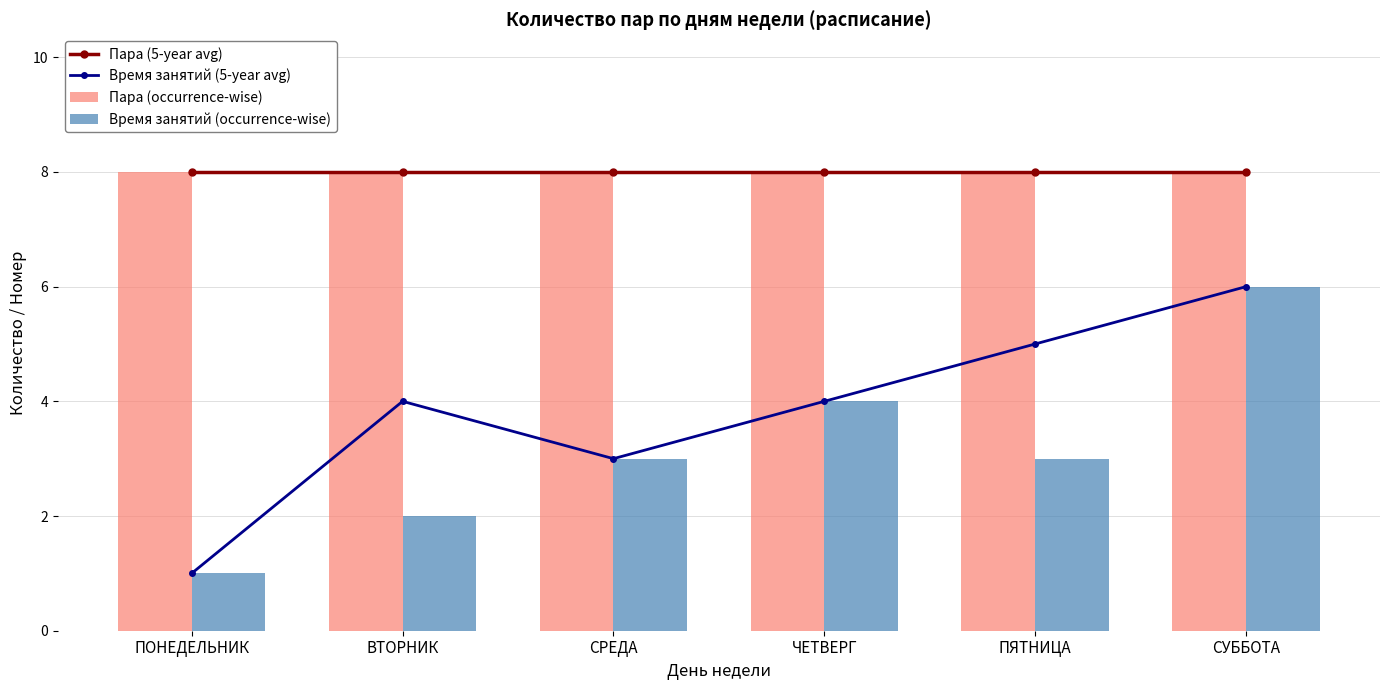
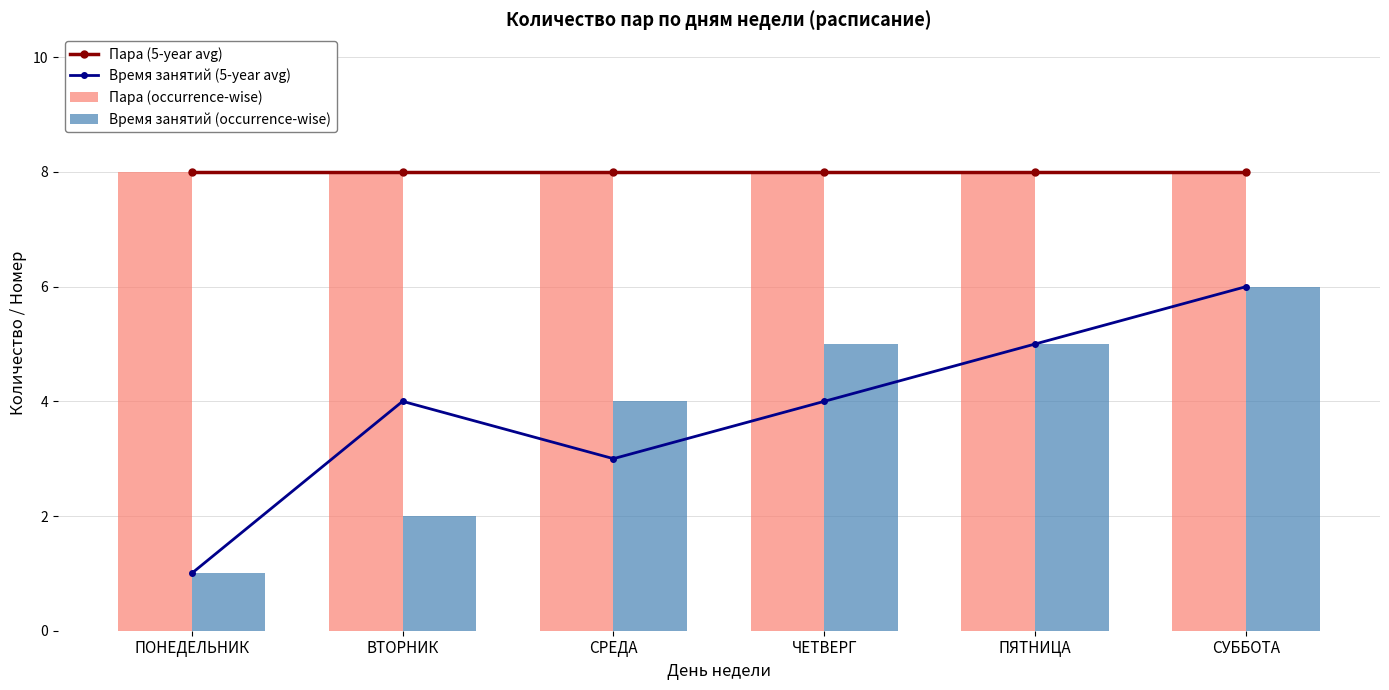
Время занятий (occurrence-wise), СРЕДА: 3 -> 4
Время занятий (occurrence-wise), ЧЕТВЕРГ: 4 -> 5
Время занятий (occurrence-wise), ПЯТНИЦА: 3 -> 5
